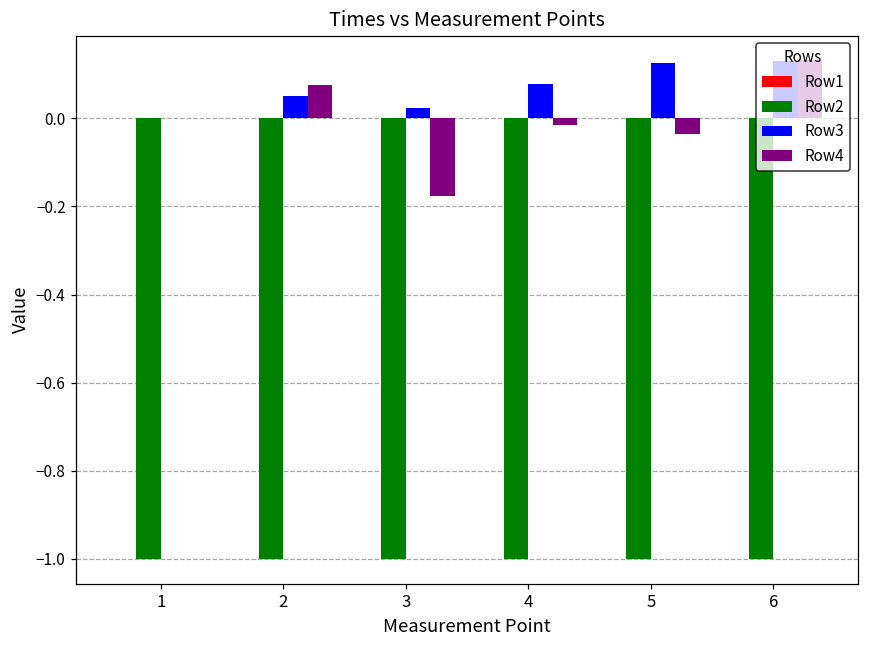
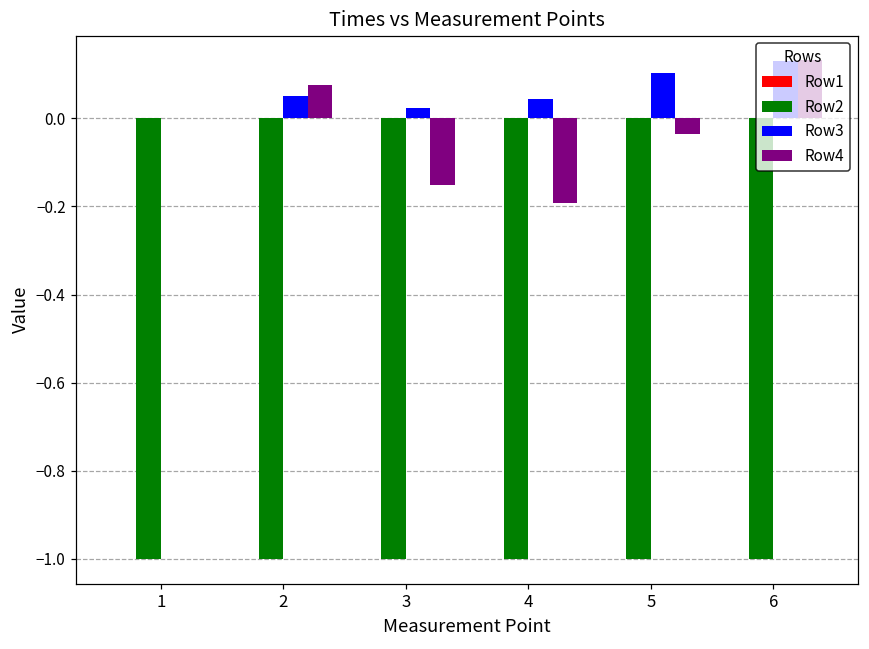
Row4, 3: -0.18 -> -0.15
Row3, 4: 0.08 -> 0.05
Row4, 4: -0.02 -> -0.19
Row3, 5: 0.13 -> 0.10
